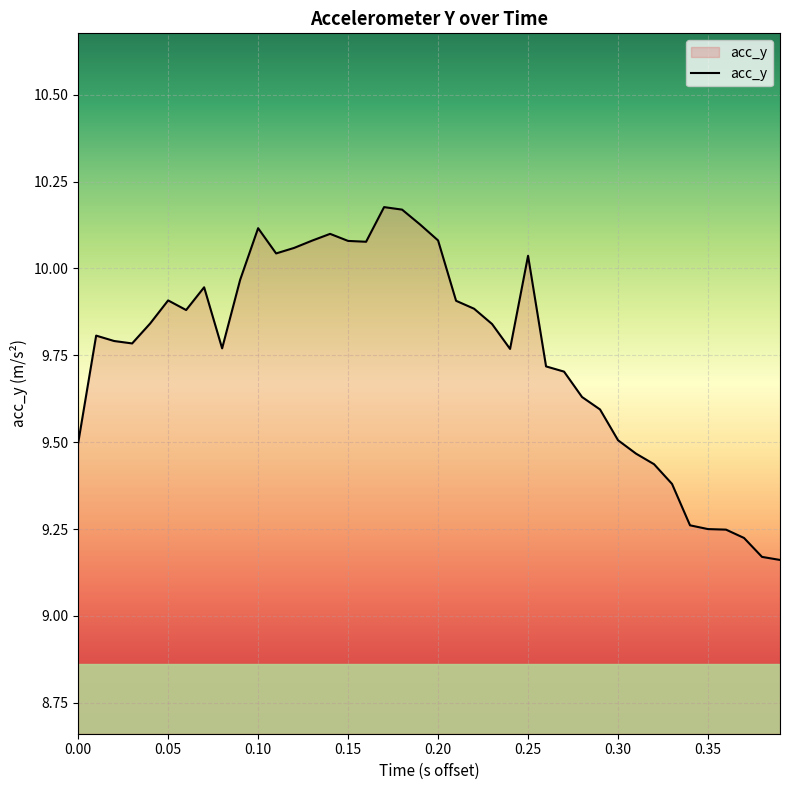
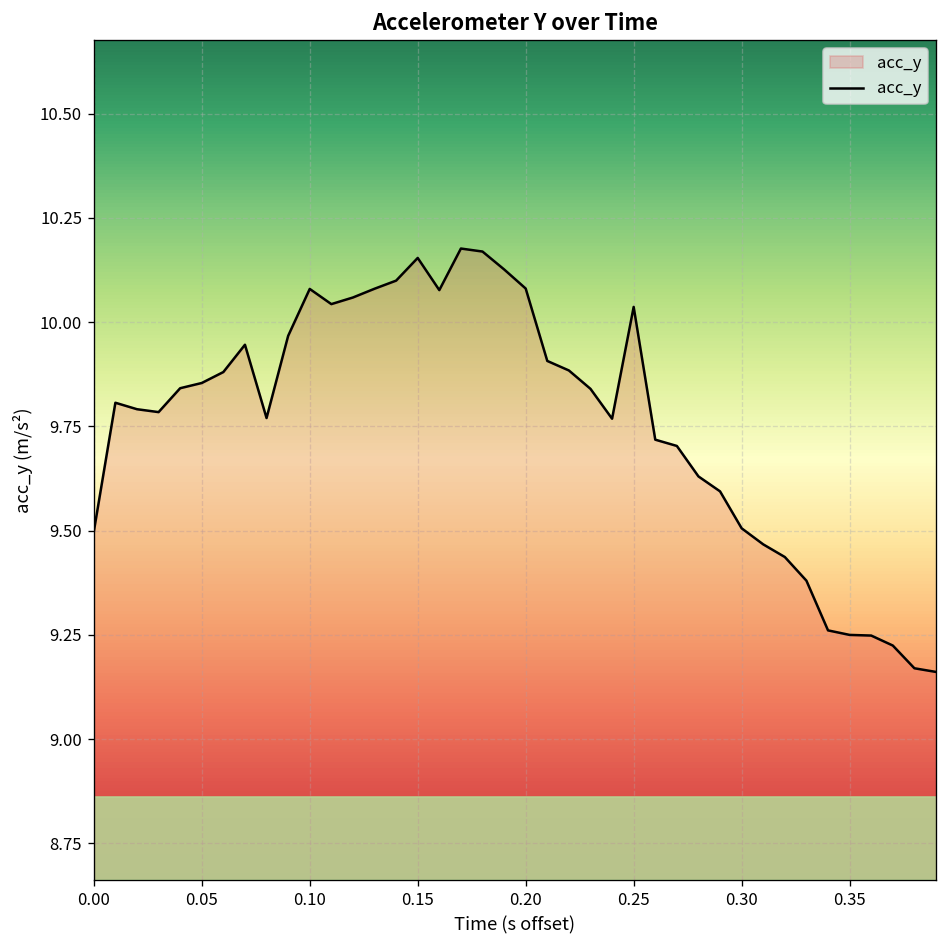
0.05: 9.91 -> 9.85
0.10: 10.12 -> 10.08
0.15: 10.08 -> 10.15
